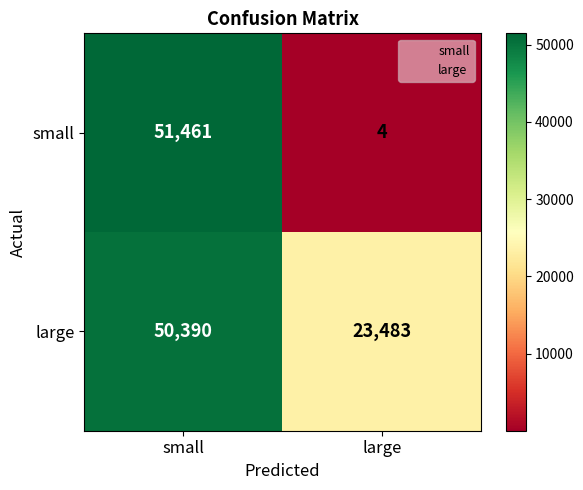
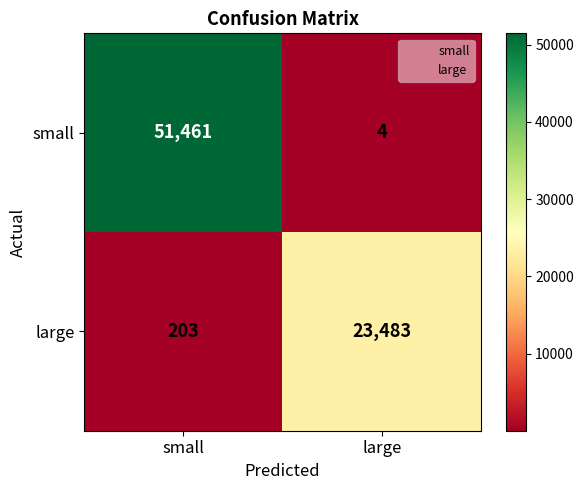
large, small: 50,390 -> 203
